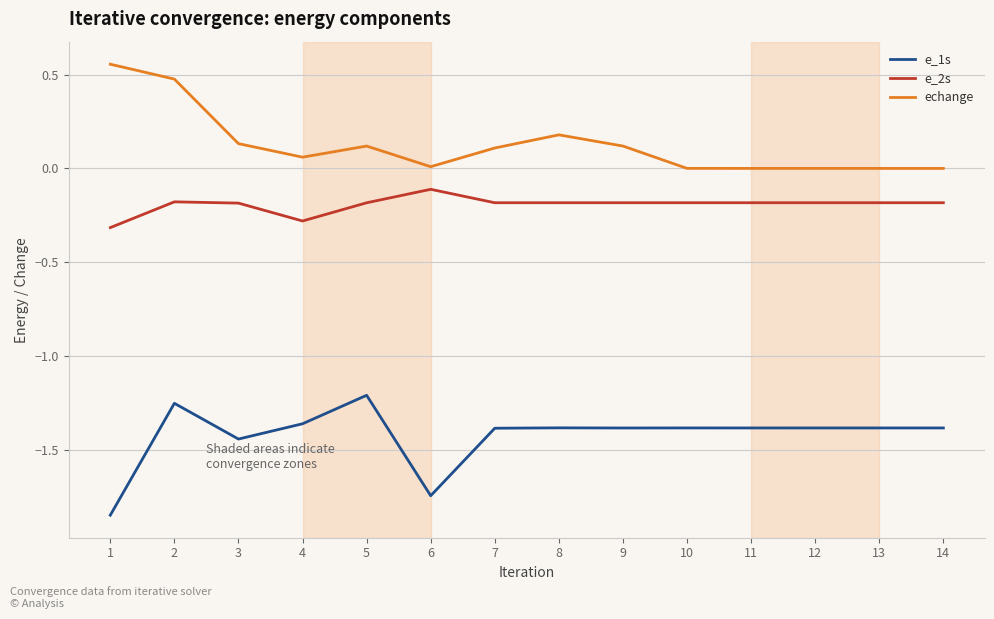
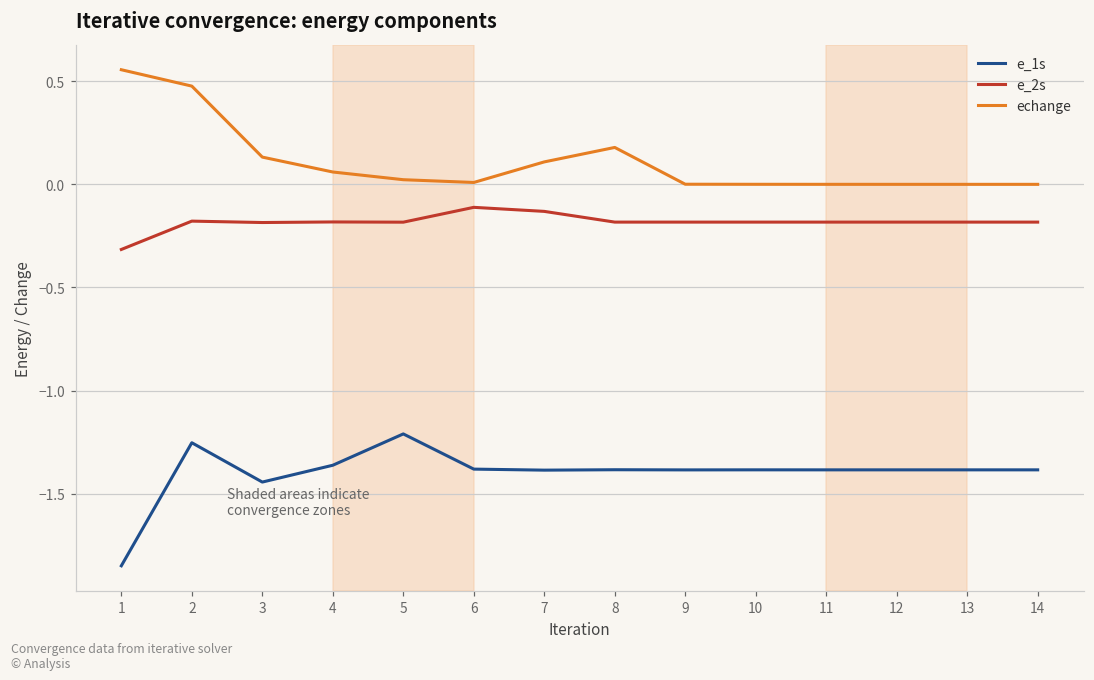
e_2s, 4: -0.28 -> -0.18
echange, 5: 0.12 -> 0.02
e_1s, 6: -1.75 -> -1.38
e_2s, 7: -0.18 -> -0.13
echange, 9: 0.12 -> 0.00
